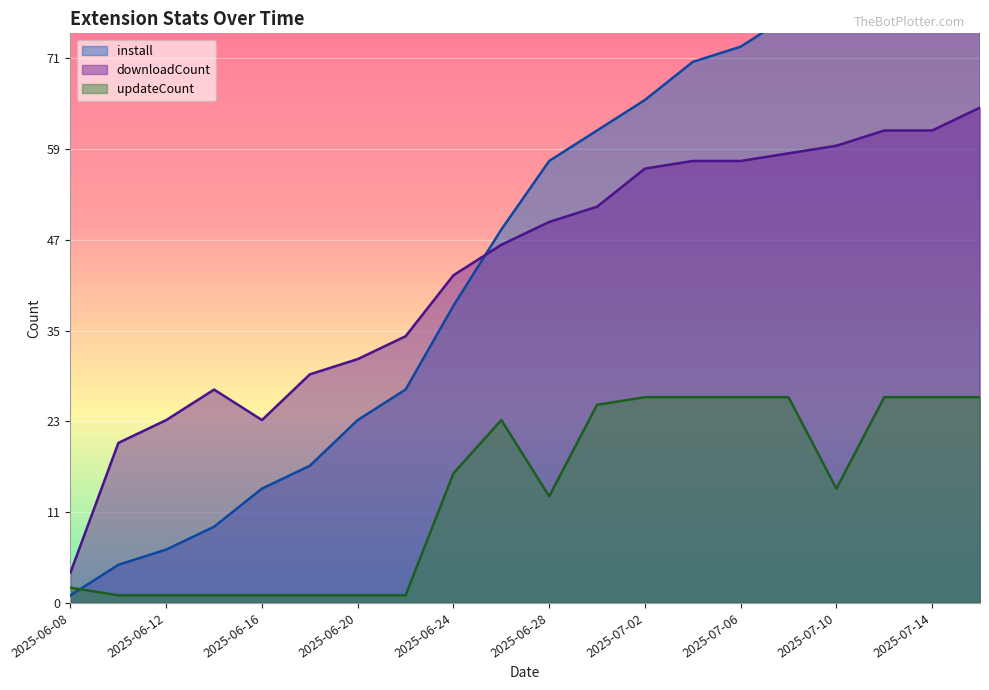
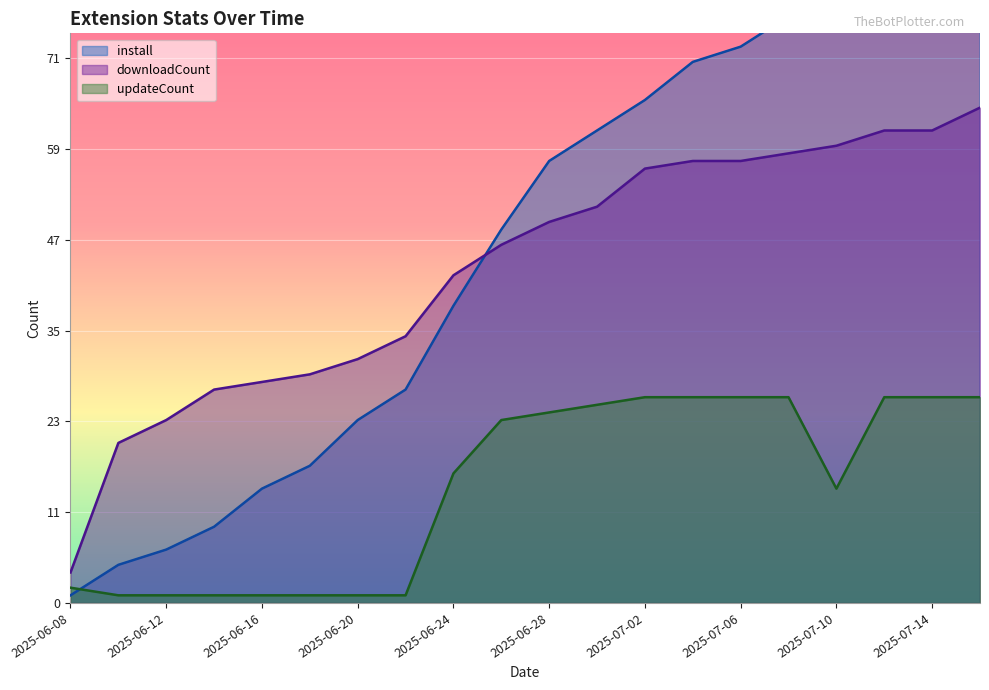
downloadCount, 2025-06-16: 24 -> 29
updateCount, 2025-06-28: 14 -> 25
